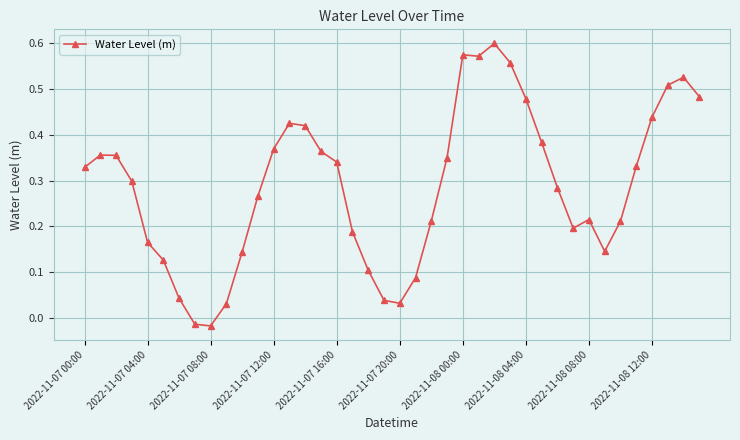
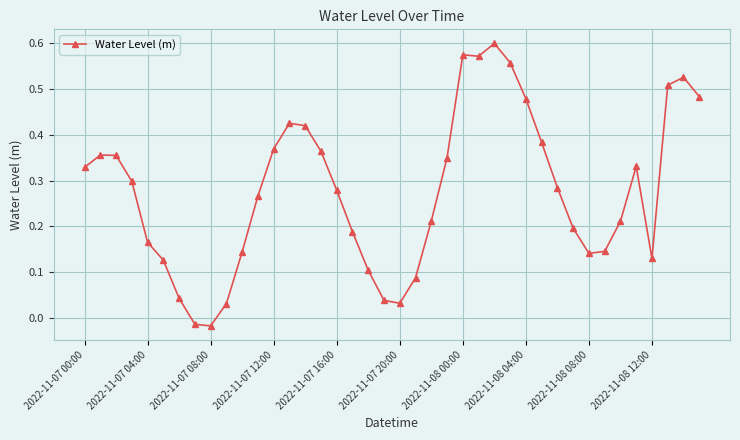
2022-11-07 16:00: 0.34 -> 0.28
2022-11-08 08:00: 0.22 -> 0.14
2022-11-08 12:00: 0.44 -> 0.13
